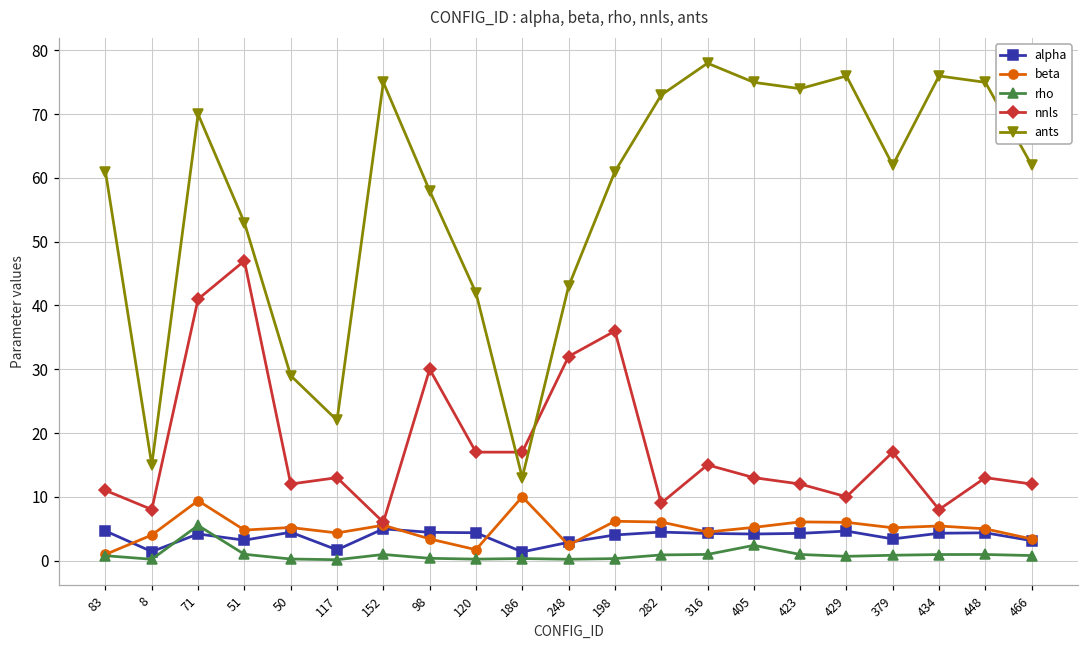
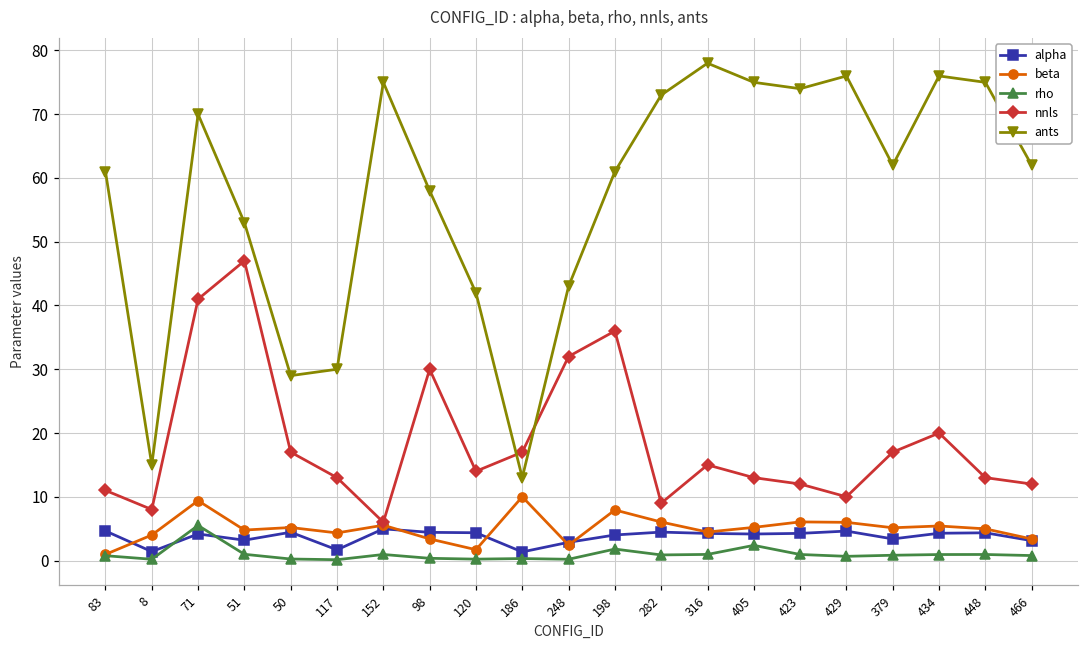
nnls, 50: 12 -> 17
ants, 117: 22 -> 30
nnls, 120: 17 -> 14
beta, 198: 6 -> 8
rho, 198: 0 -> 2
nnls, 434: 8 -> 20
